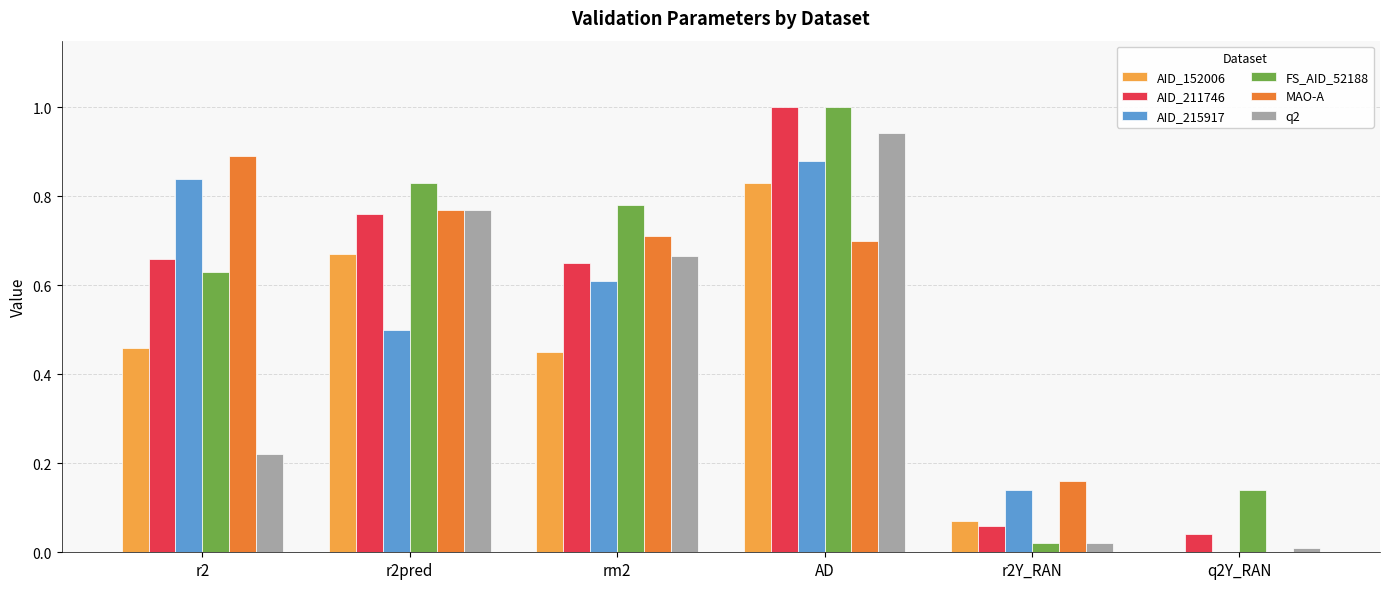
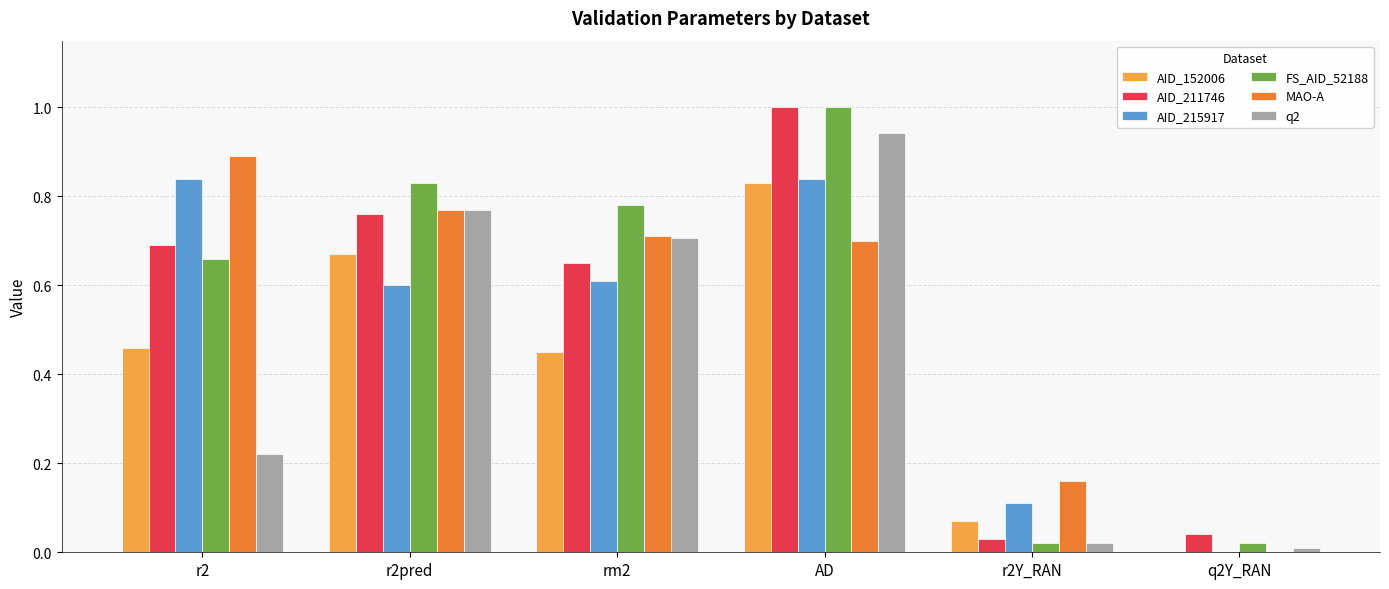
AID_211746, r2: 0.66 -> 0.69
FS_AID_52188, r2: 0.63 -> 0.66
AID_215917, r2pred: 0.5 -> 0.6
q2, rm2: 0.67 -> 0.71
AID_215917, AD: 0.88 -> 0.84
AID_211746, r2Y_RAN: 0.06 -> 0.03
AID_215917, r2Y_RAN: 0.14 -> 0.11
FS_AID_52188, q2Y_RAN: 0.14 -> 0.02
